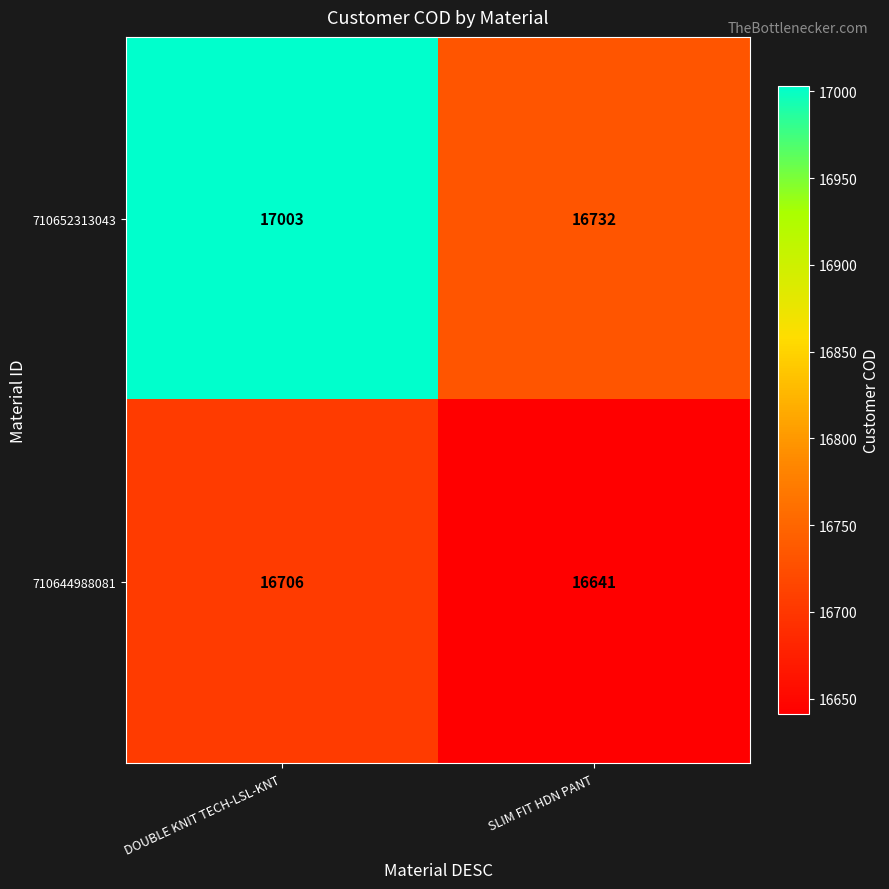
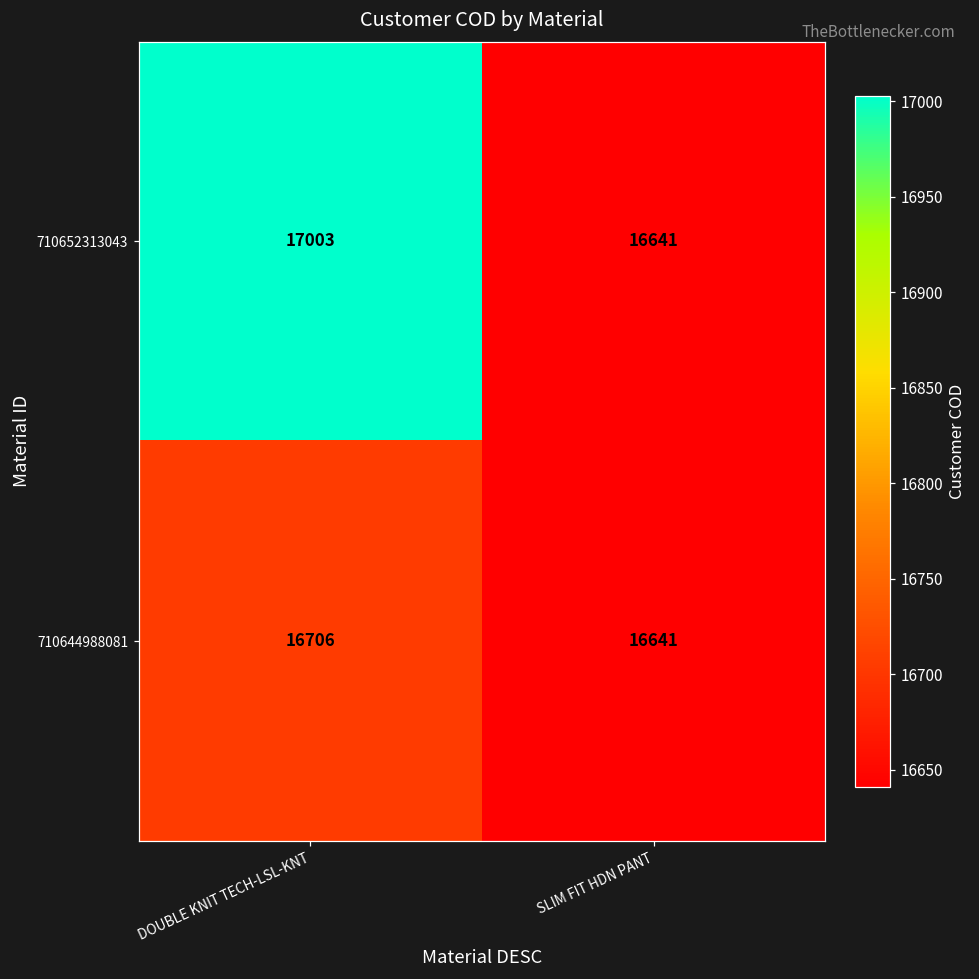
710652313043, SLIM FIT HDN PANT: 16732 -> 16641
